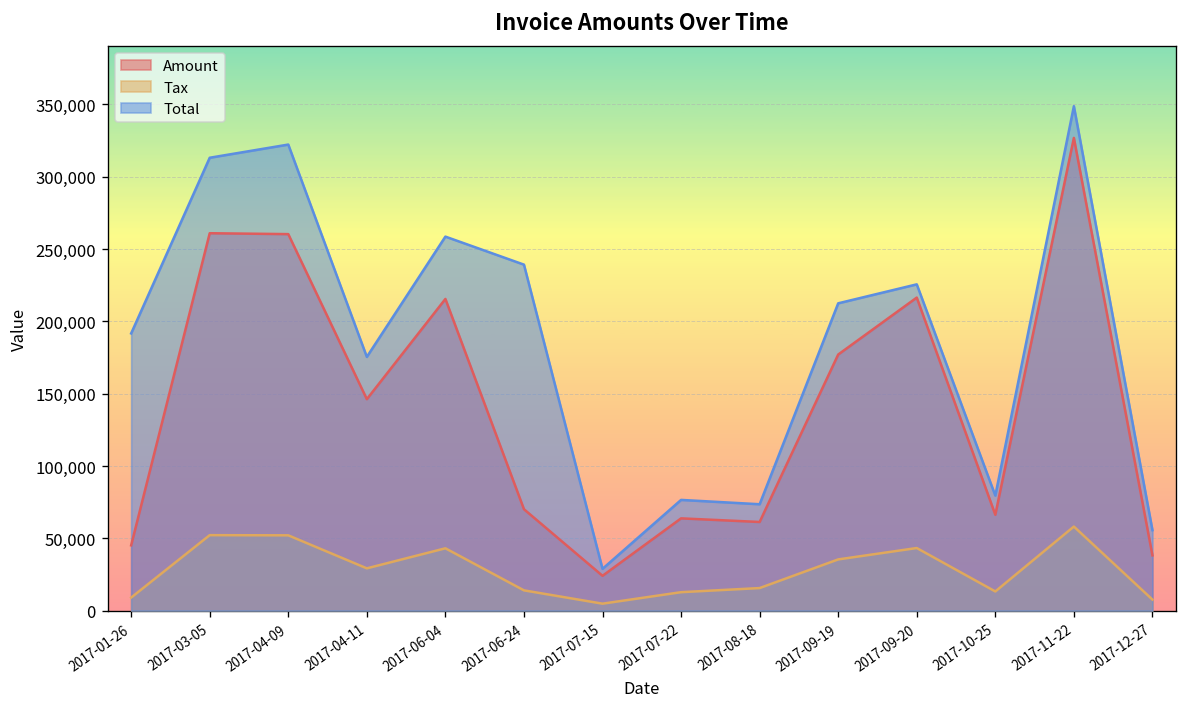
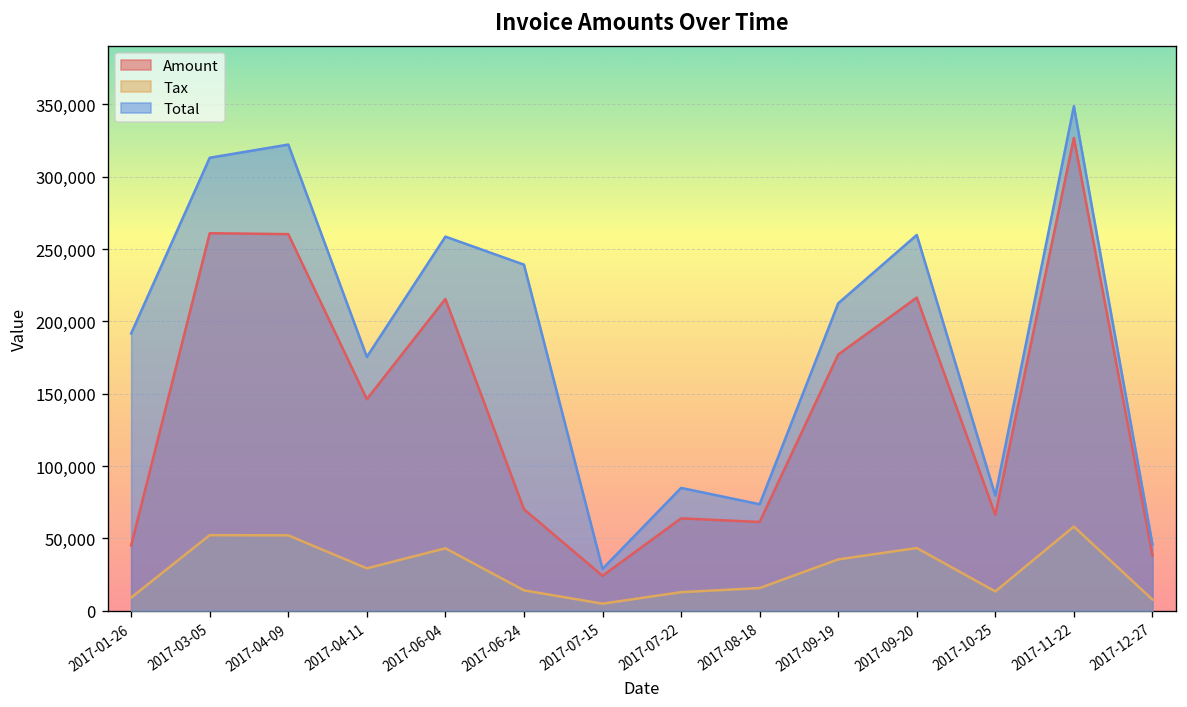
Total, 2017-07-22: 77,000 -> 85,000
Total, 2017-09-20: 226,000 -> 260,000
Total, 2017-12-27: 56,000 -> 46,000
